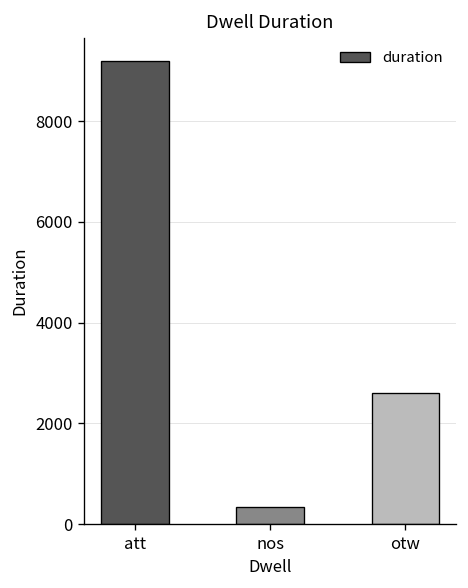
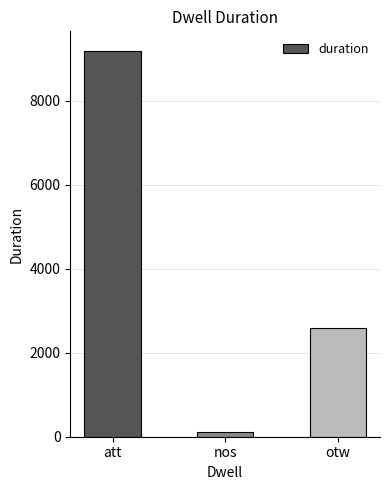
nos: 300 -> 100
